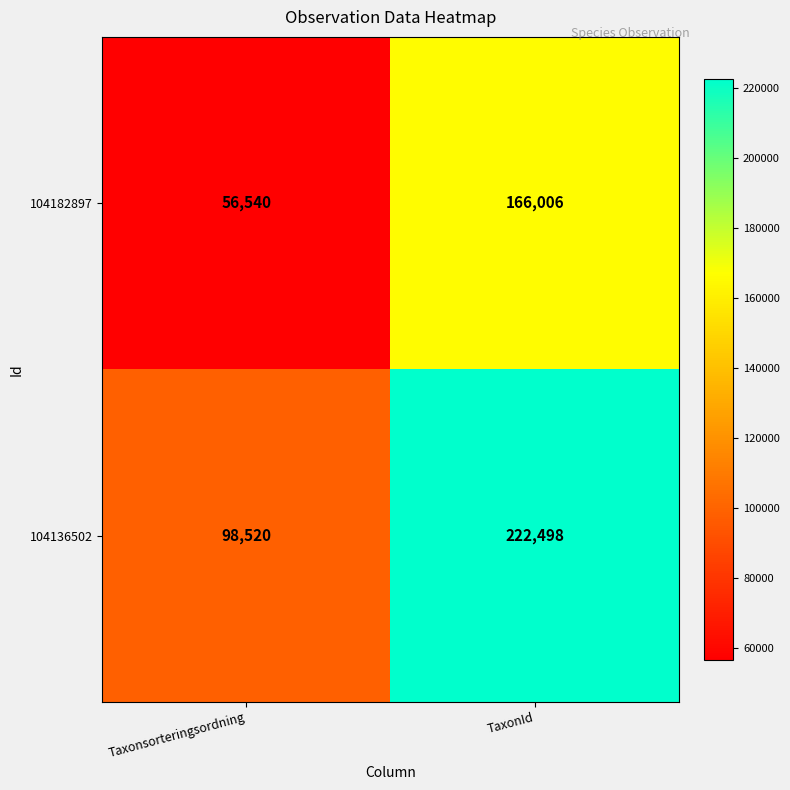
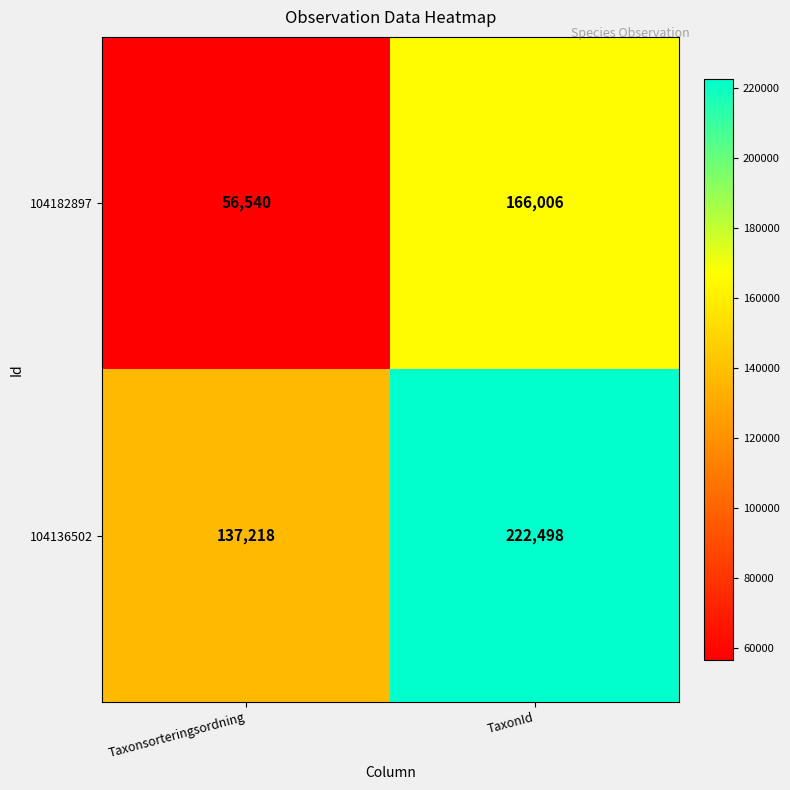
104136502, Taxonsorteringsordning: 98,520 -> 137,218
